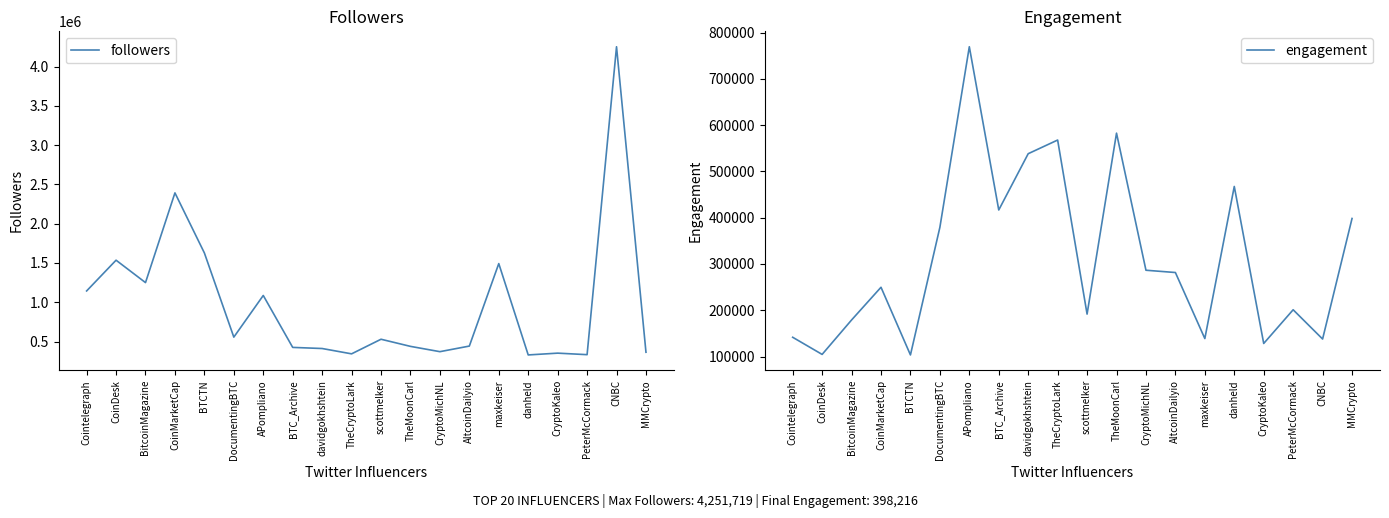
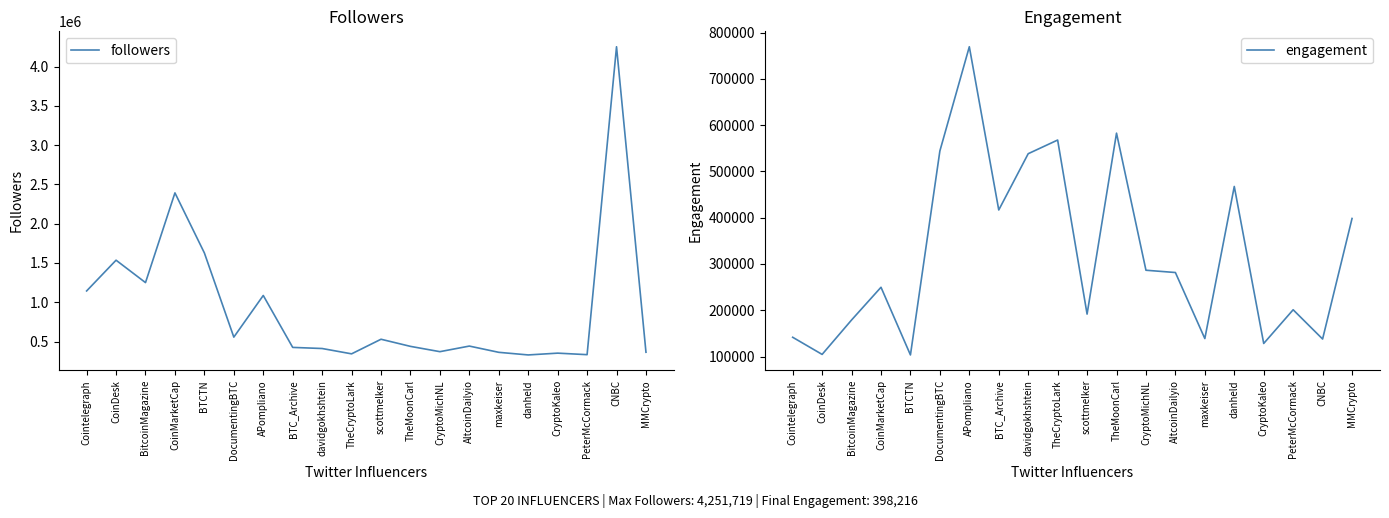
Followers, maxkeiser: 1500000 -> 400000
Engagement, DocumentingBTC: 380000 -> 540000
